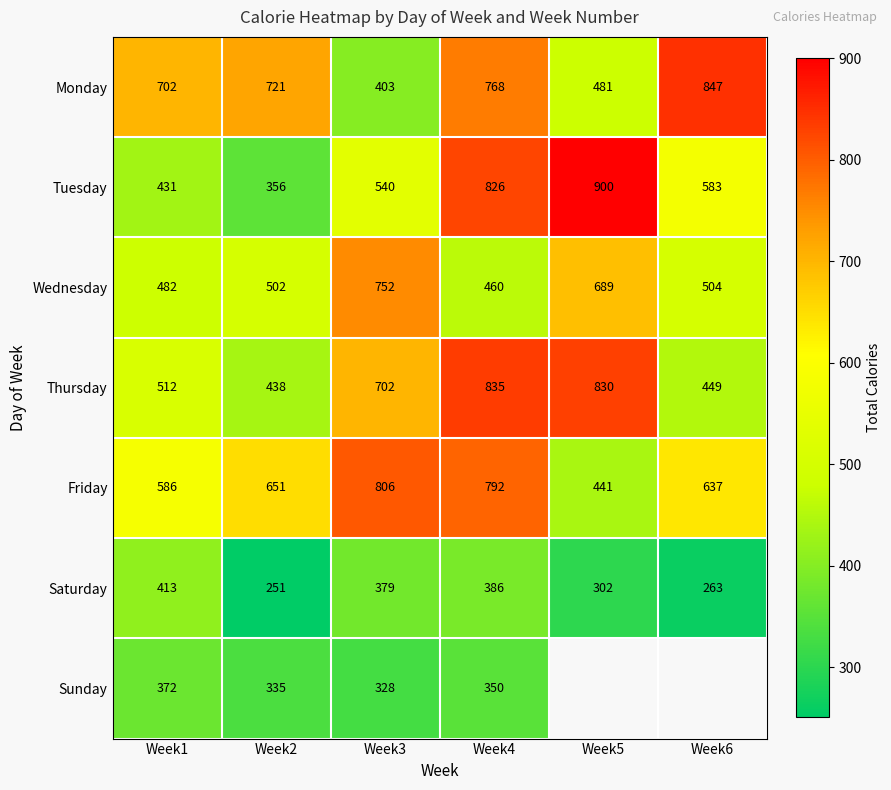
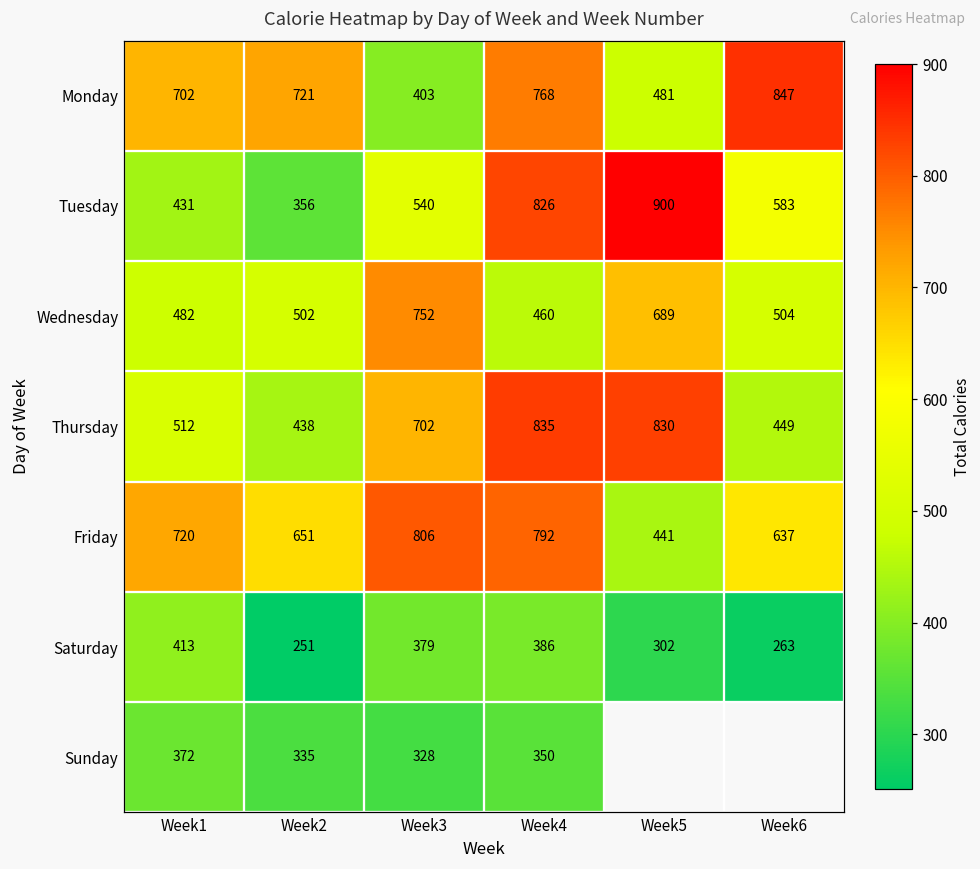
Friday, Week1: 586 -> 720
